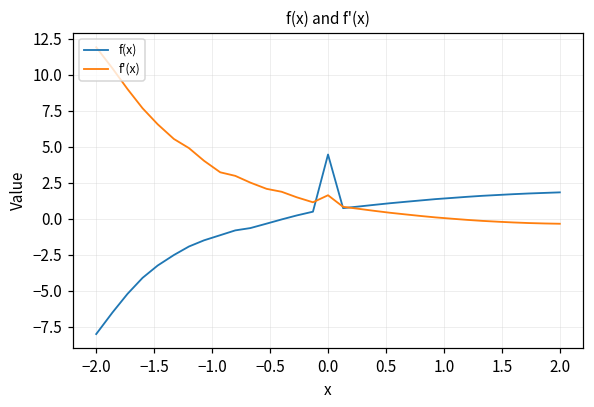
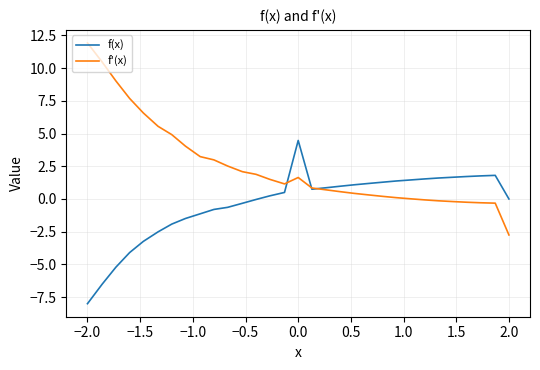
f(x), 2.0: 1.8 -> 0.0
f'(x), 2.0: -0.3 -> -2.8
